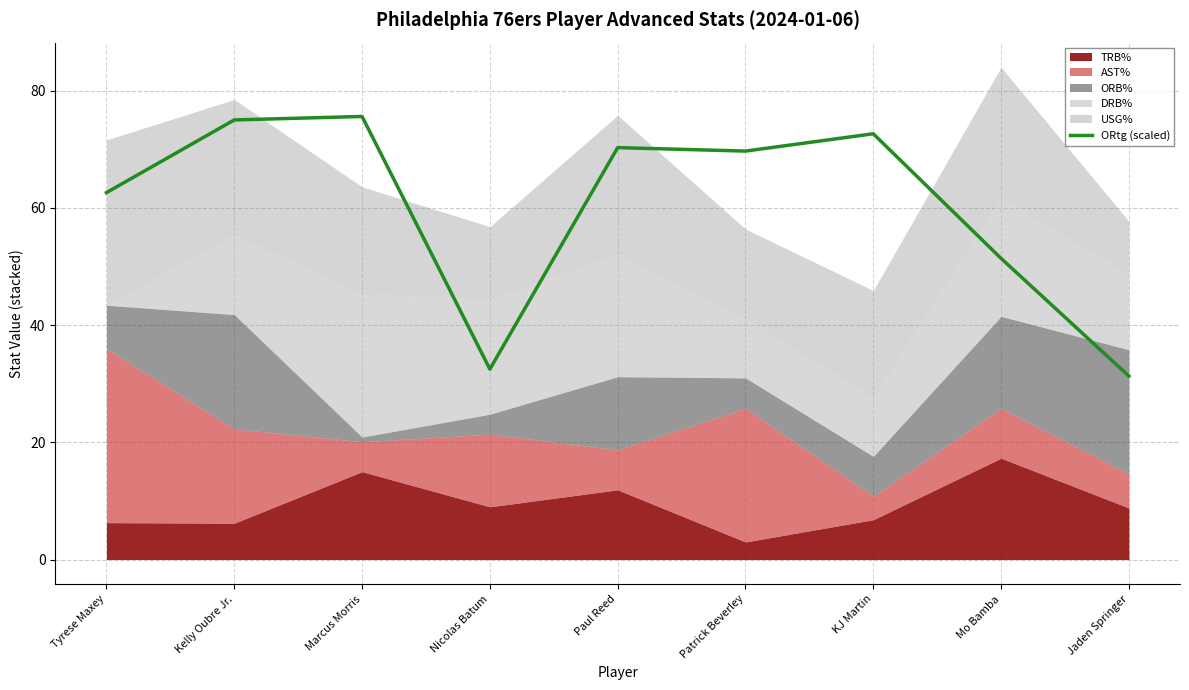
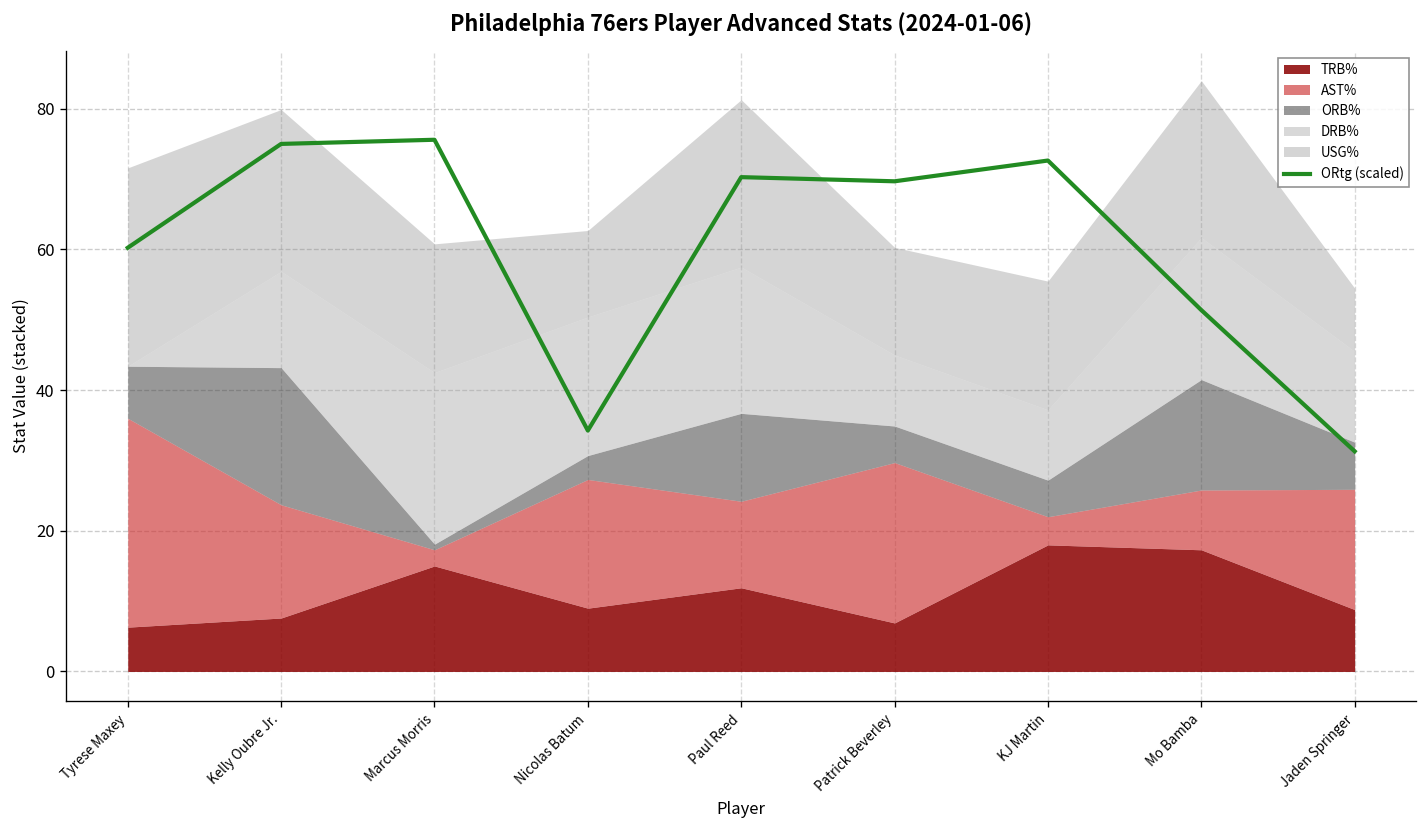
ORtg (scaled), Tyrese Maxey: 63 -> 60
TRB%, Kelly Oubre Jr.: 6 -> 8
AST%, Marcus Morris: 5 -> 2
ORtg (scaled), Nicolas Batum: 32 -> 34
AST%, Nicolas Batum: 12 -> 18
AST%, Paul Reed: 7 -> 12
TRB%, Patrick Beverley: 3 -> 7
TRB%, KJ Martin: 7 -> 18
ORB%, KJ Martin: 7 -> 5
AST%, Jaden Springer: 6 -> 17
ORB%, Jaden Springer: 21 -> 7
